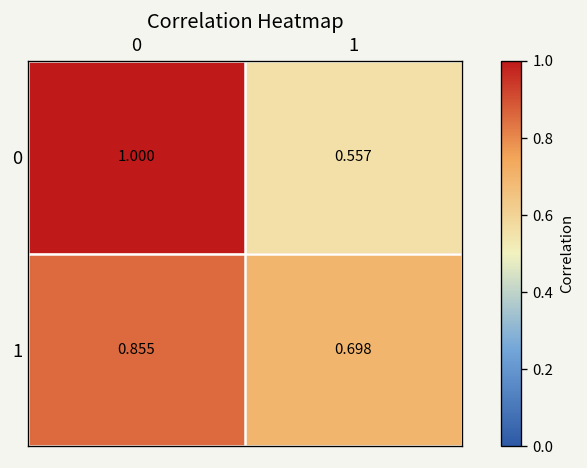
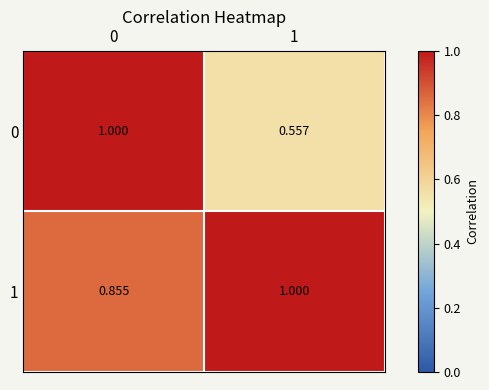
1, 1: 0.698 -> 1.000
